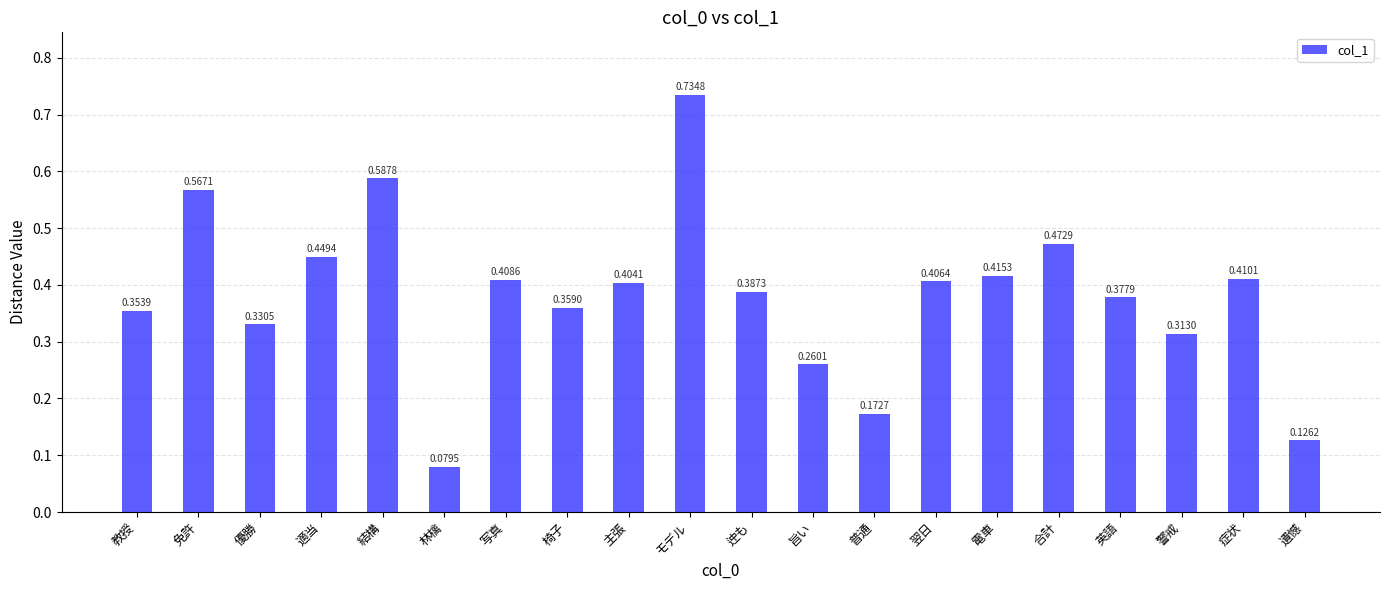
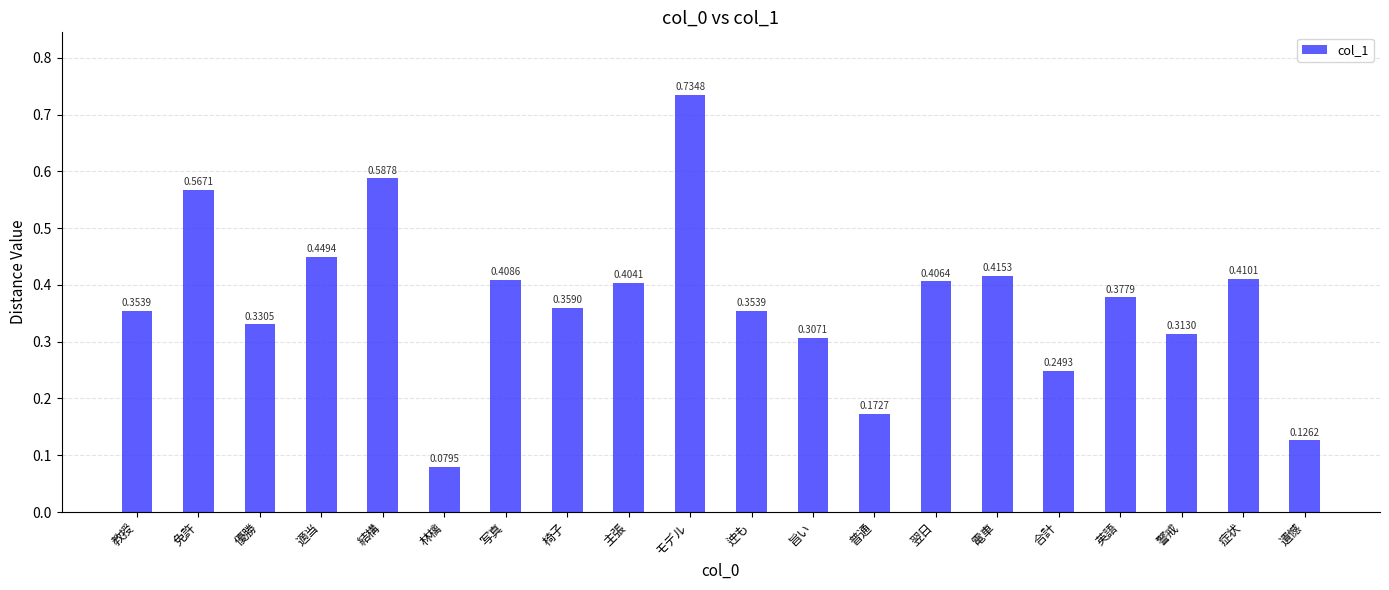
迚も: 0.3873 -> 0.3539
旨い: 0.2601 -> 0.3071
合計: 0.4729 -> 0.2493
